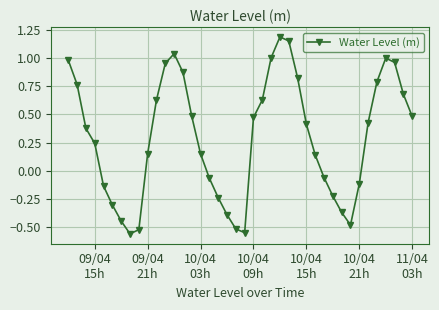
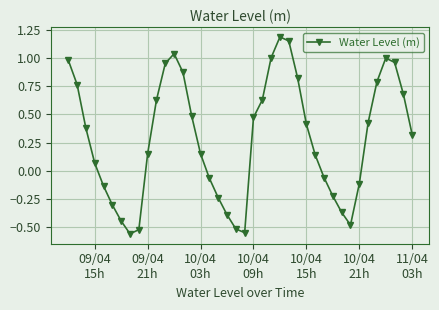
09/04 15h: 0.24 -> 0.07
11/04 03h: 0.48 -> 0.32
